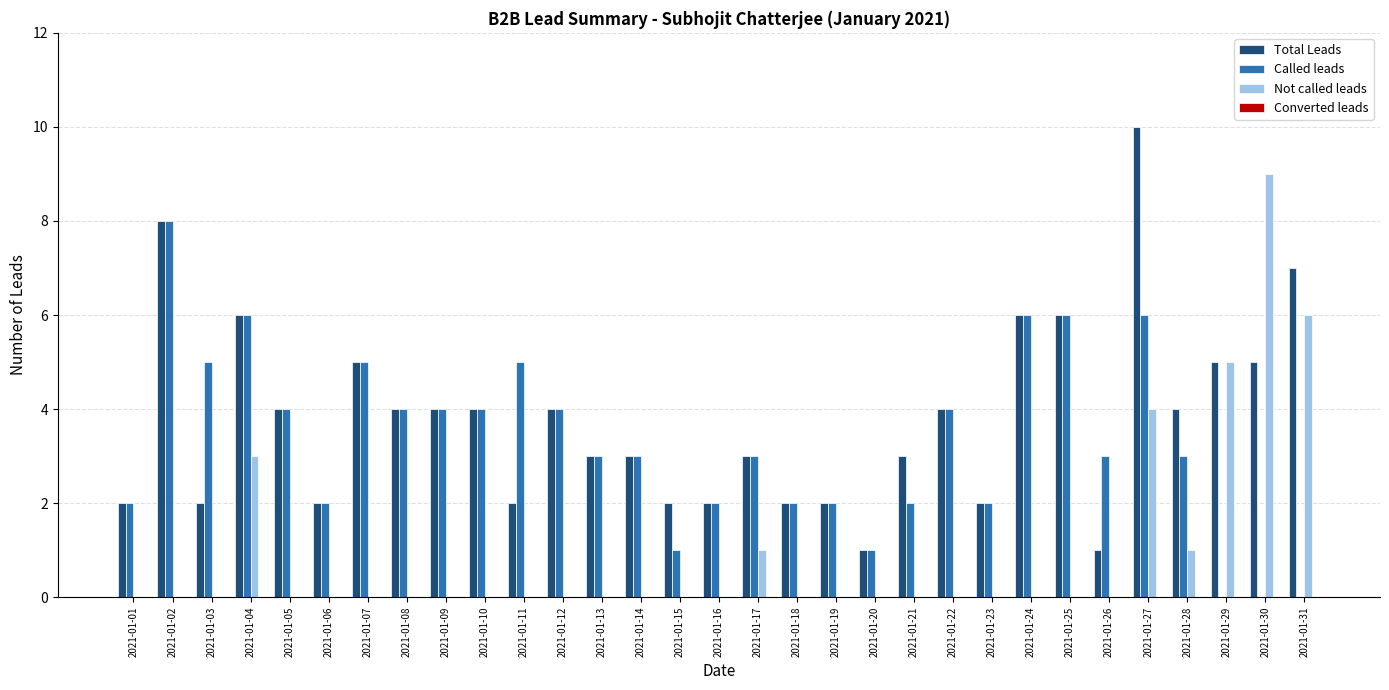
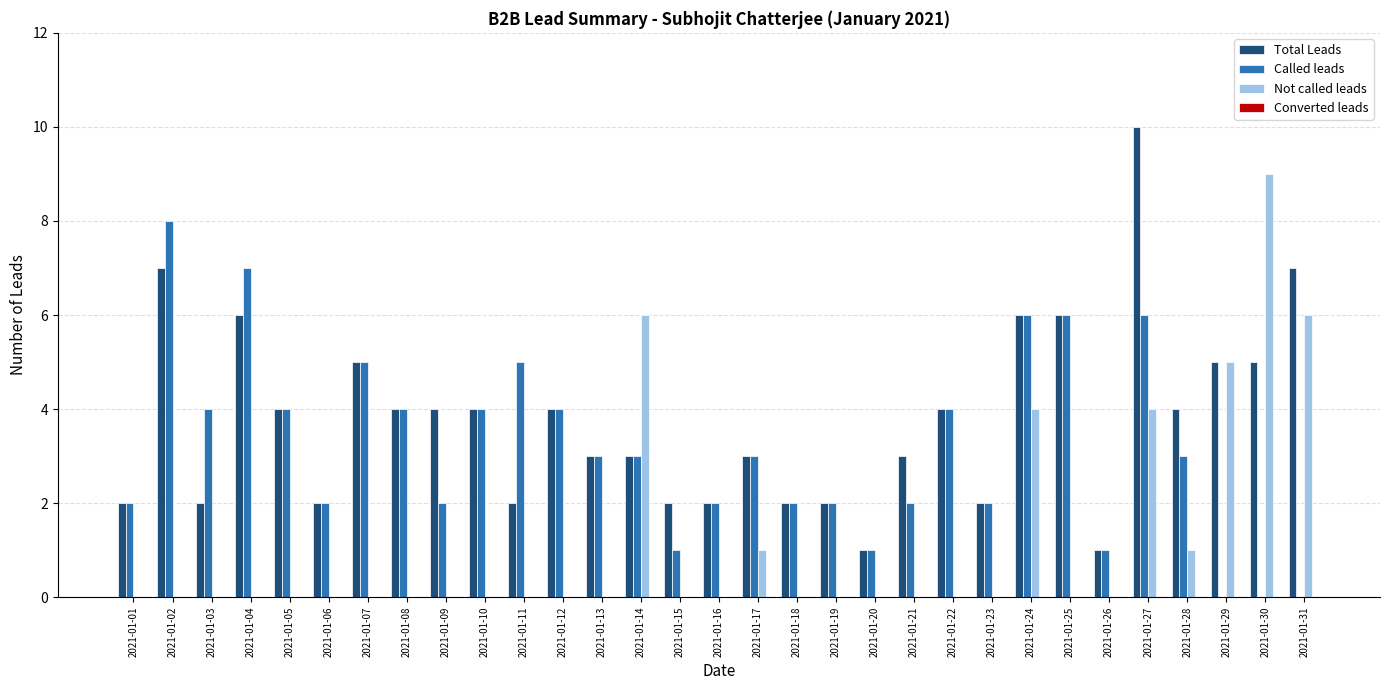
Total Leads, 2021-01-02: 8 -> 7
Called leads, 2021-01-03: 5 -> 4
Called leads, 2021-01-04: 6 -> 7
Not called leads, 2021-01-04: 3 -> 0
Called leads, 2021-01-09: 4 -> 2
Not called leads, 2021-01-14: 0 -> 6
Not called leads, 2021-01-24: 0 -> 4
Called leads, 2021-01-26: 3 -> 1
